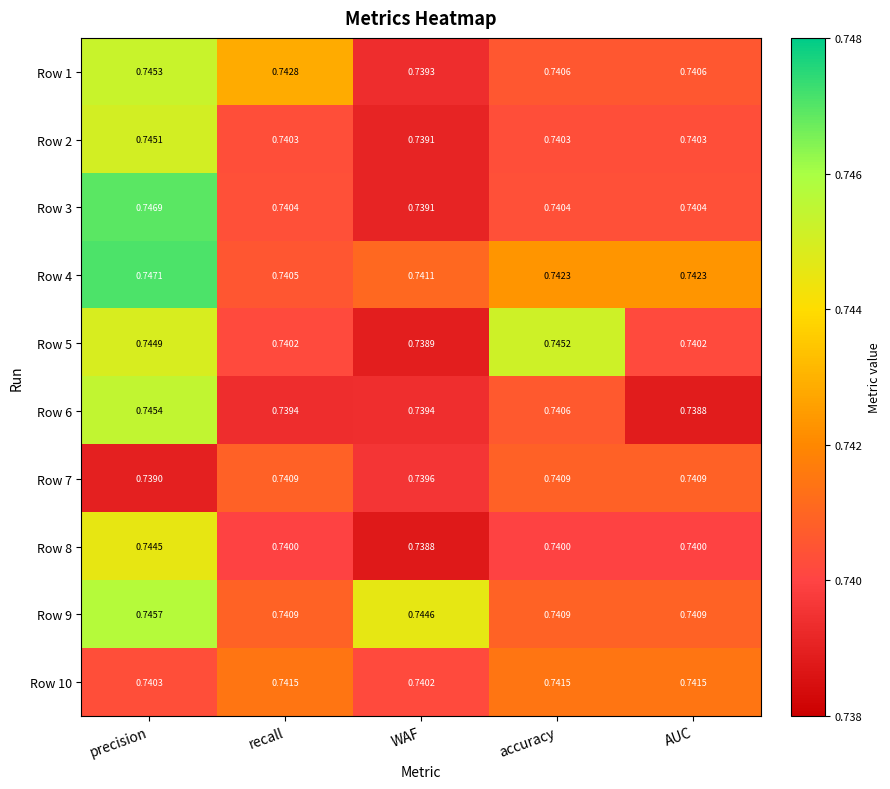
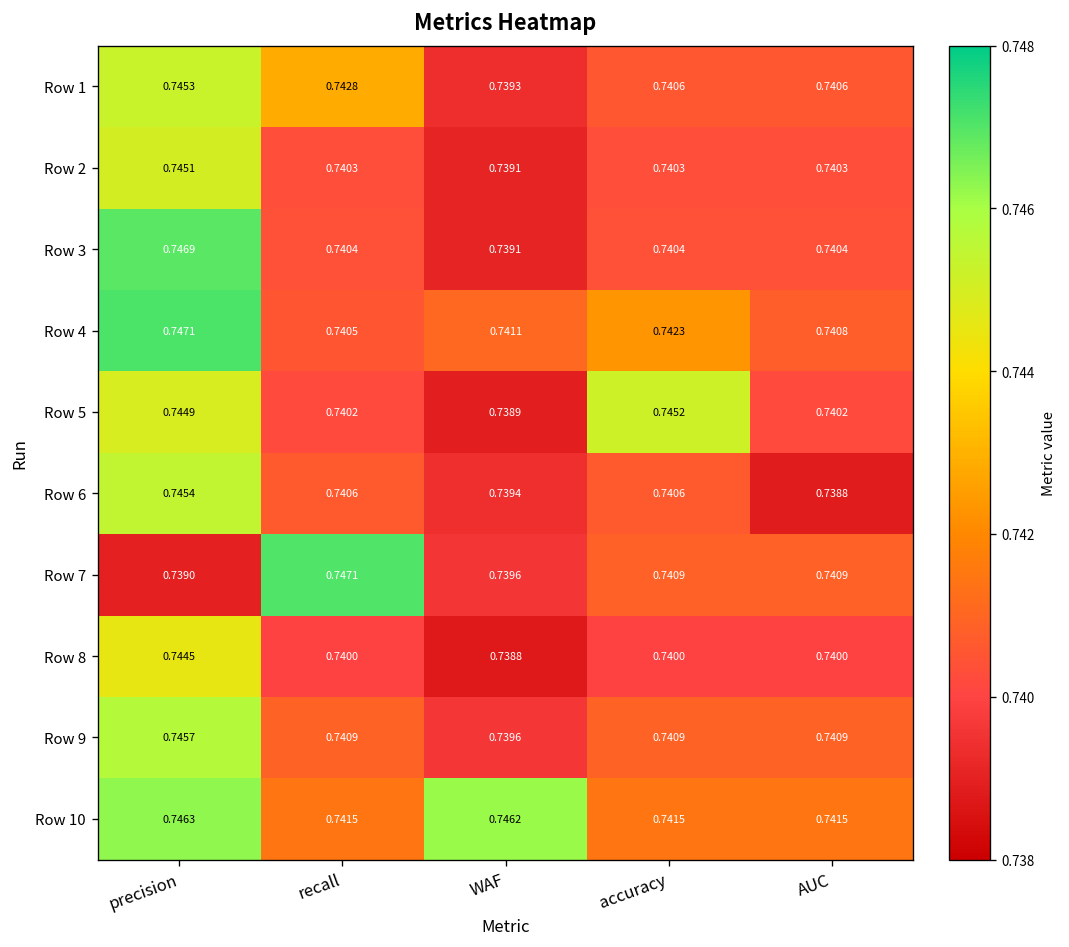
Row 4, AUC: 0.7423 -> 0.7408
Row 6, recall: 0.7394 -> 0.7406
Row 7, recall: 0.7409 -> 0.7471
Row 9, WAF: 0.7446 -> 0.7396
Row 10, precision: 0.7403 -> 0.7463
Row 10, WAF: 0.7402 -> 0.7462
